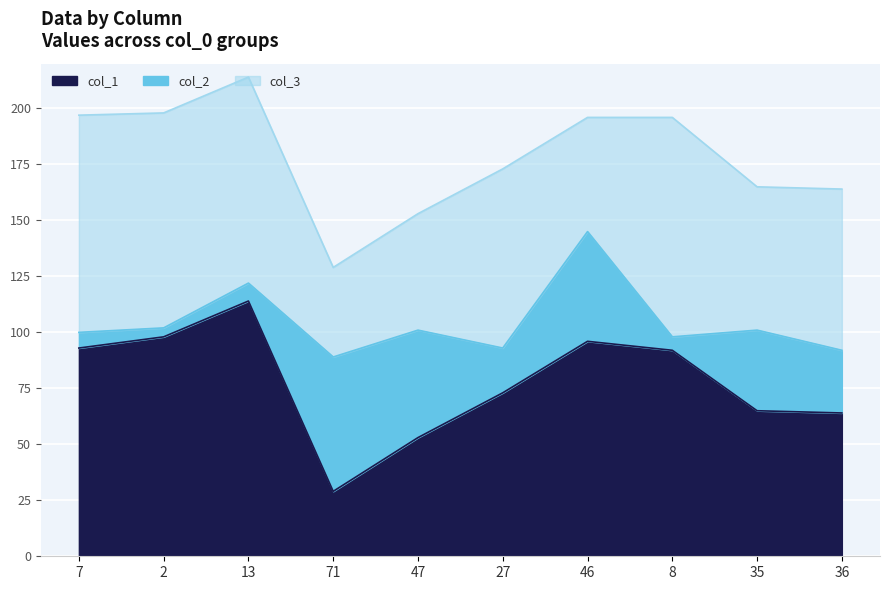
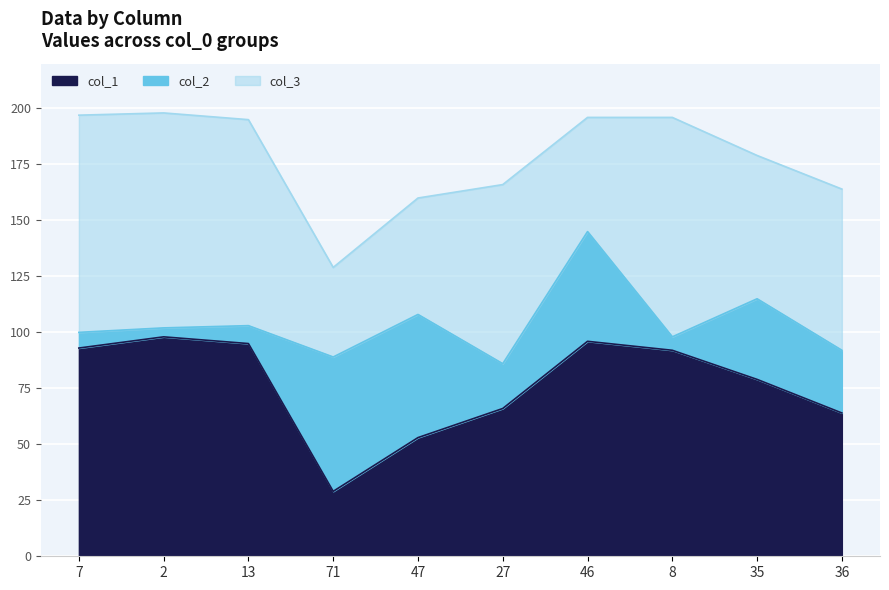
col_1, 13: 114 -> 95
col_2, 47: 48 -> 55
col_1, 27: 73 -> 66
col_1, 35: 65 -> 79
